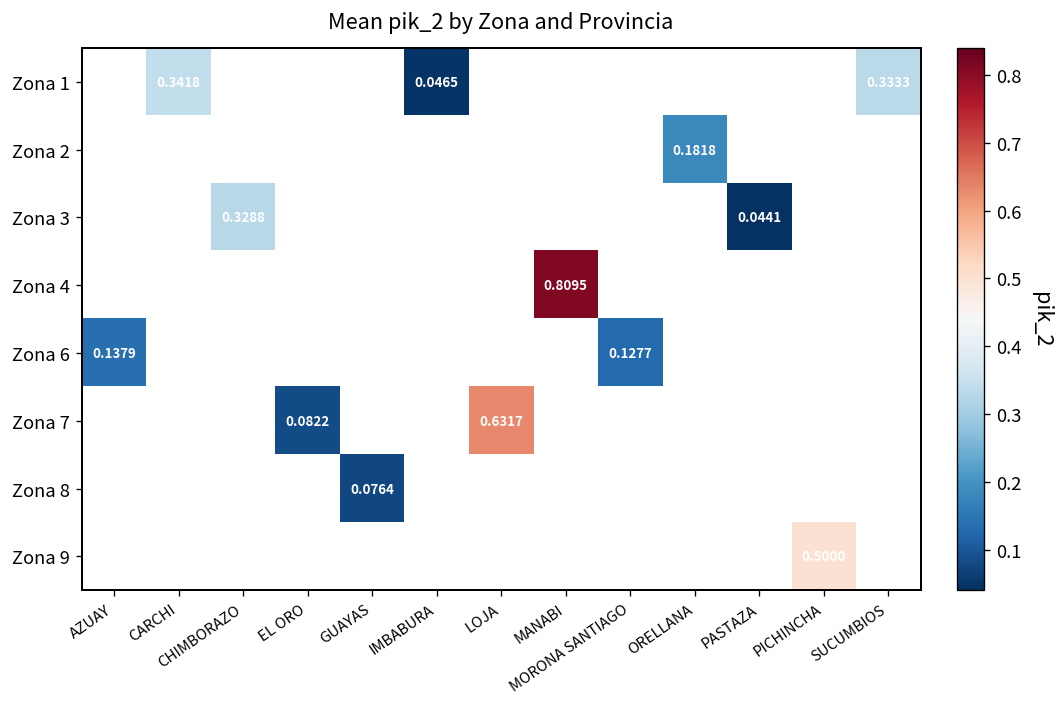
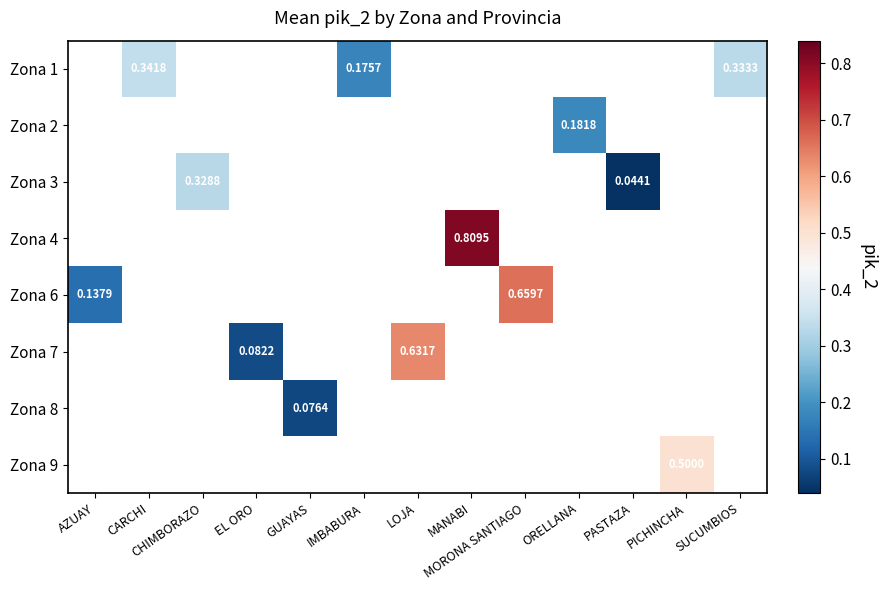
Zona 1, IMBABURA: 0.0465 -> 0.1757
Zona 6, MORONA SANTIAGO: 0.1277 -> 0.6597
